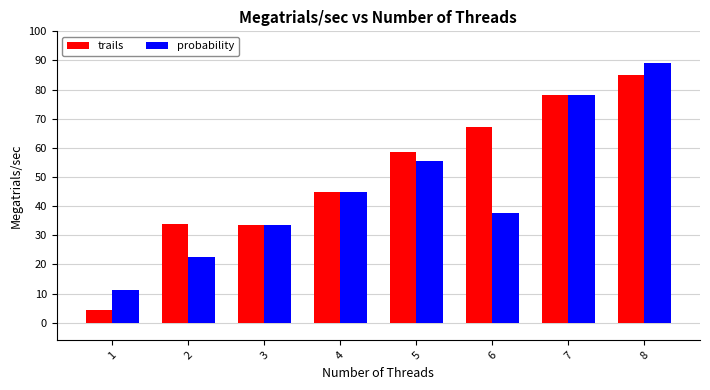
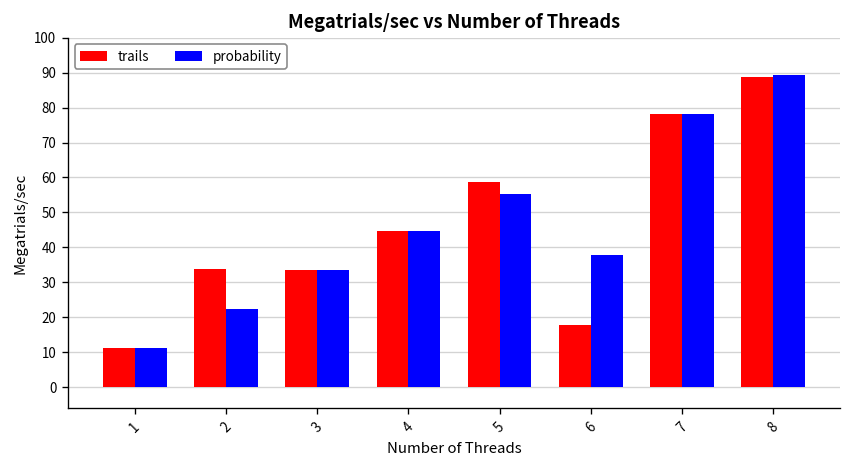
trails, 1: 4 -> 11
trails, 6: 67 -> 18
trails, 8: 85 -> 89
